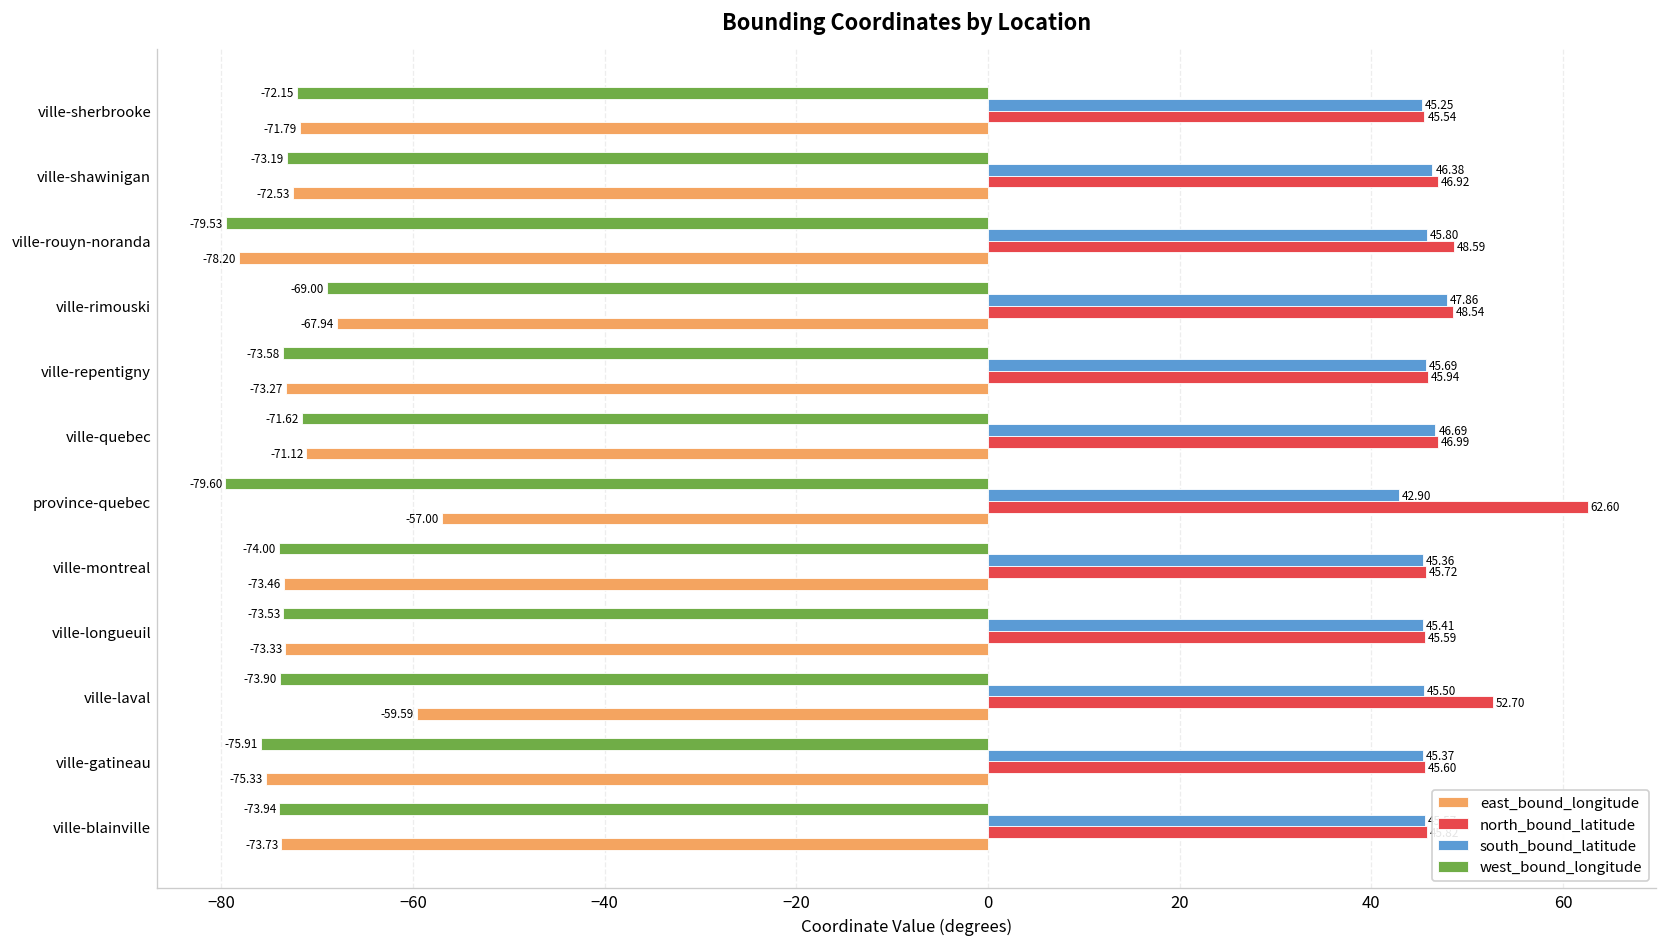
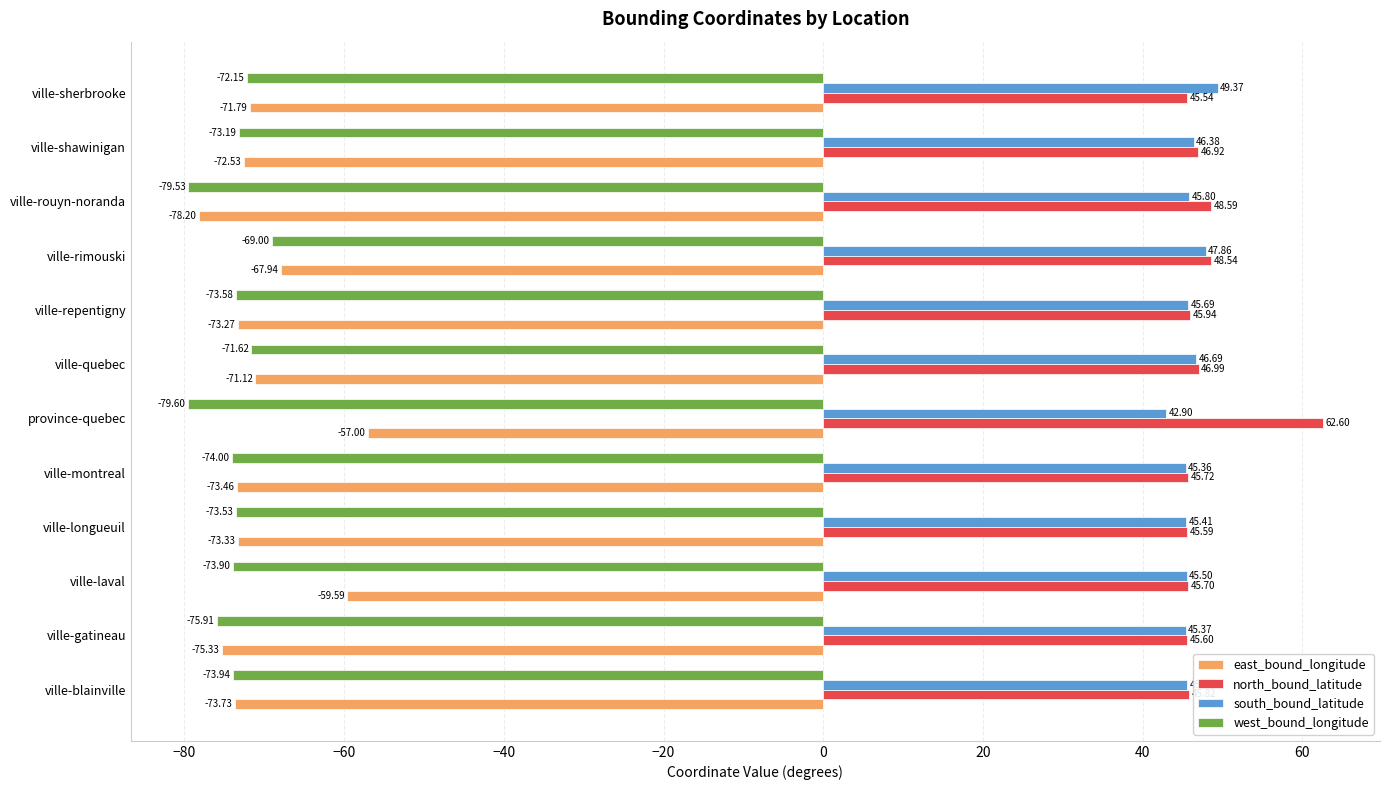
south_bound_latitude, ville-sherbrooke: 45.25 -> 49.37
north_bound_latitude, ville-laval: 52.70 -> 45.70
